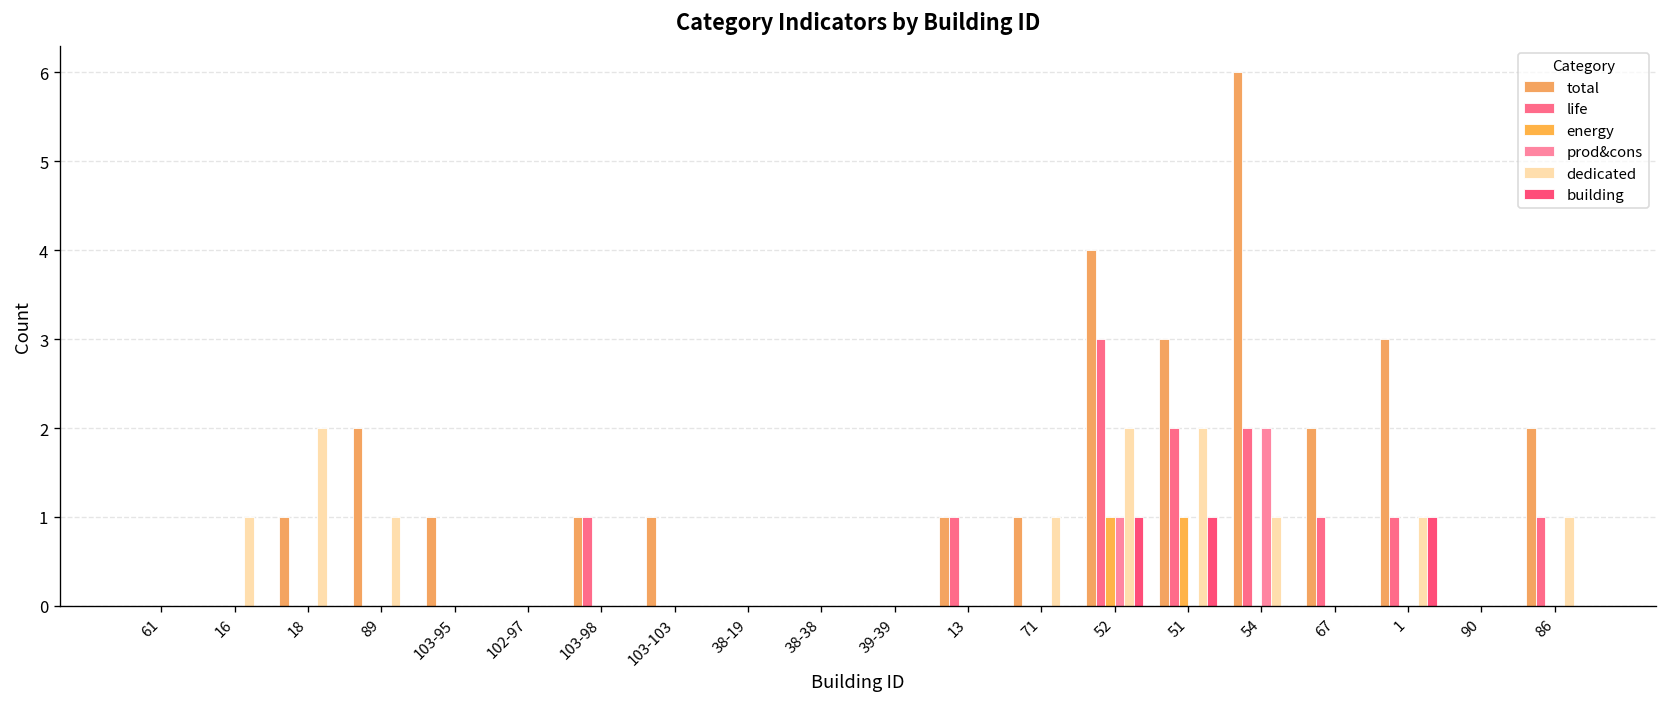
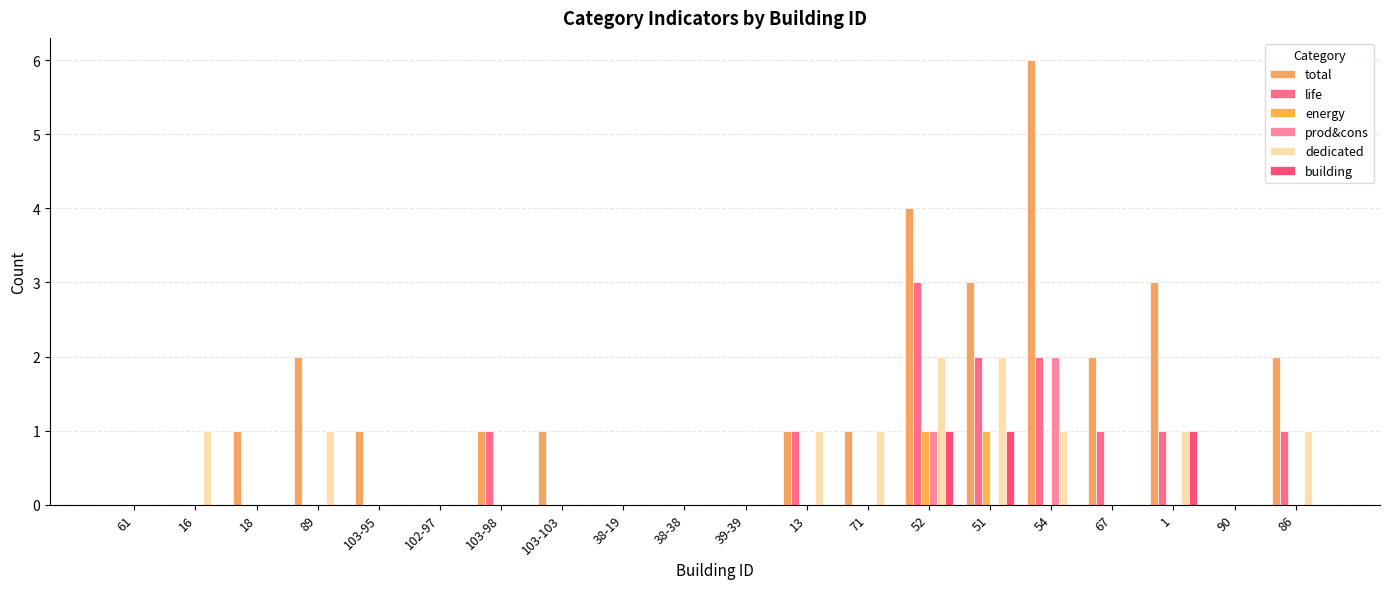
dedicated, 18: 2 -> 0
dedicated, 13: 0 -> 1
